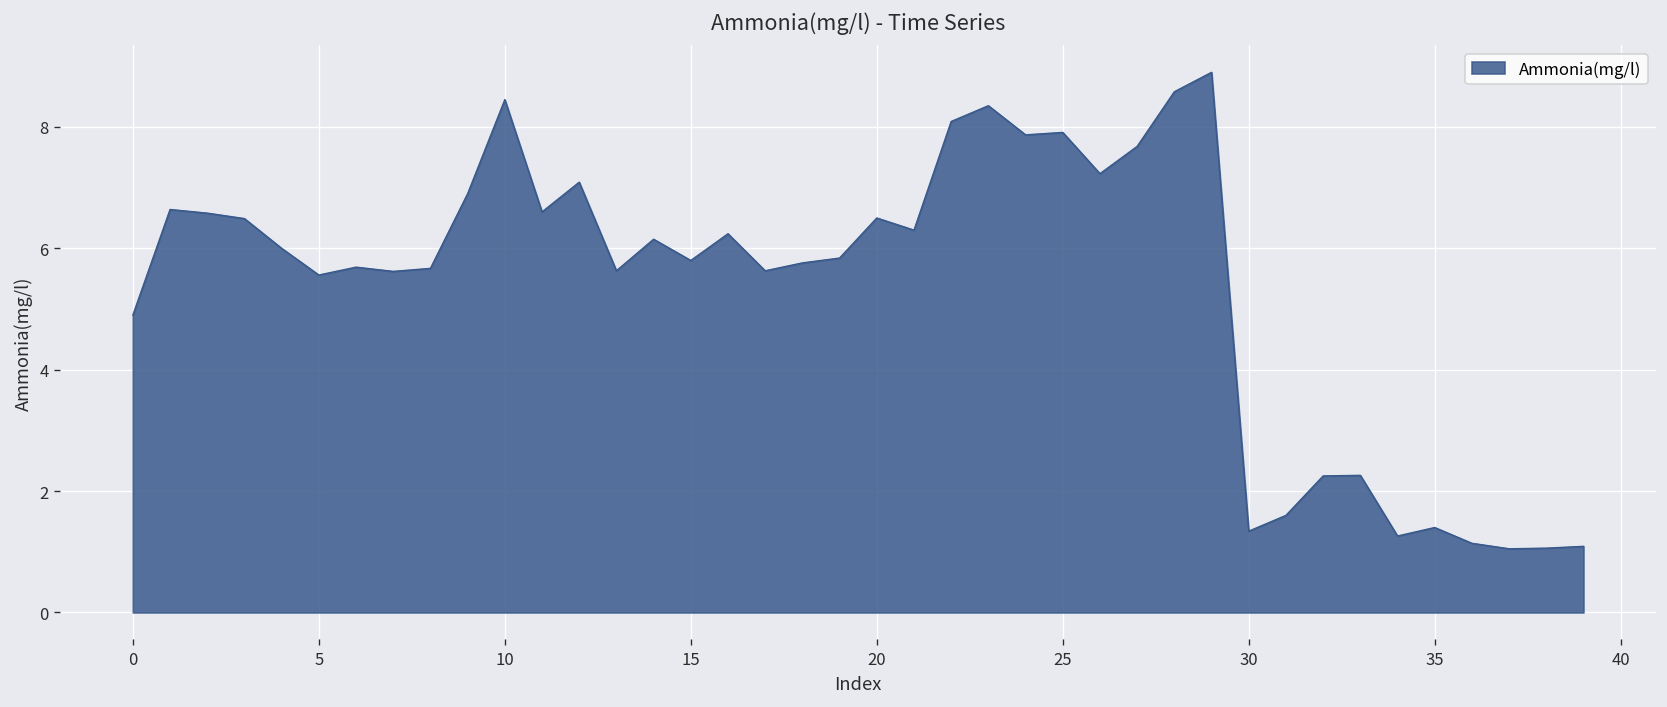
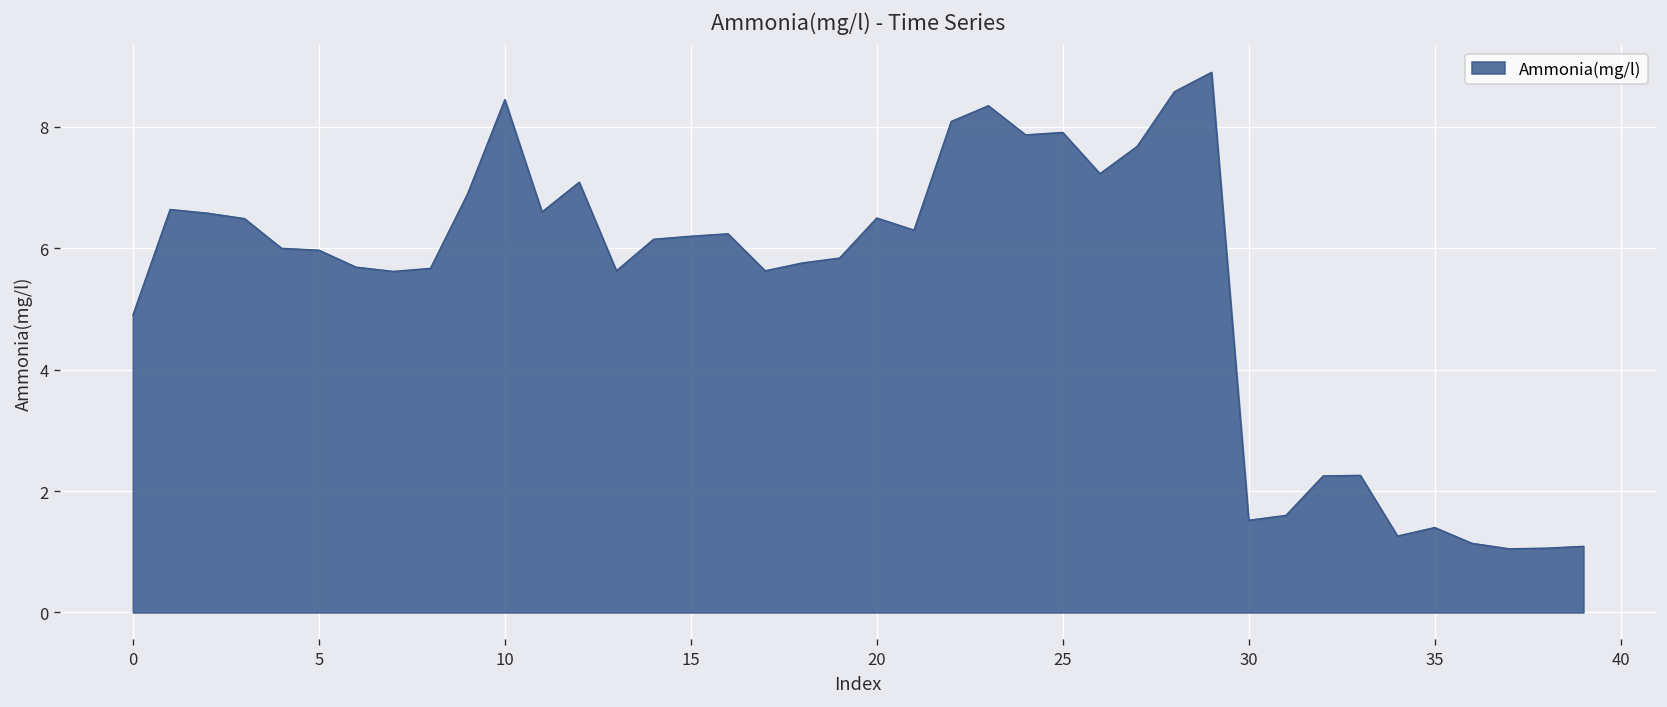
5: 5.6 -> 6.0
15: 5.8 -> 6.2
30: 1.3 -> 1.5
